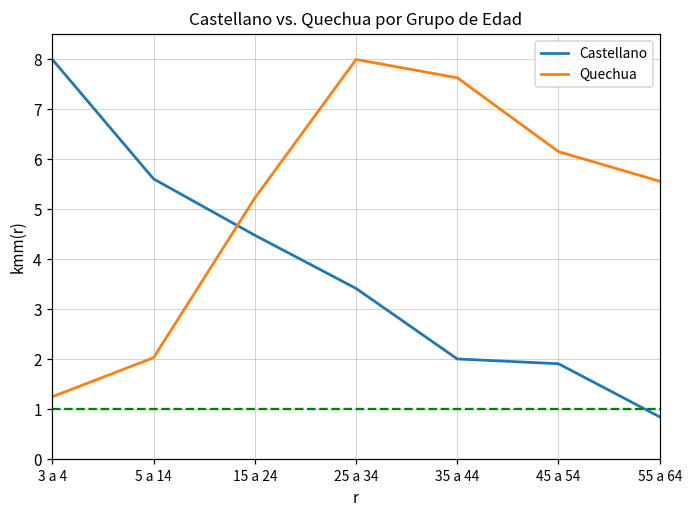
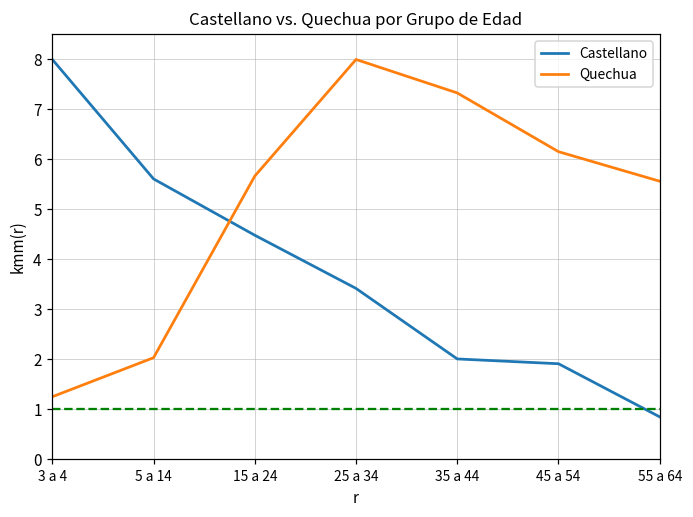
Quechua, 15 a 24: 5.2 -> 5.7
Quechua, 35 a 44: 7.6 -> 7.3
